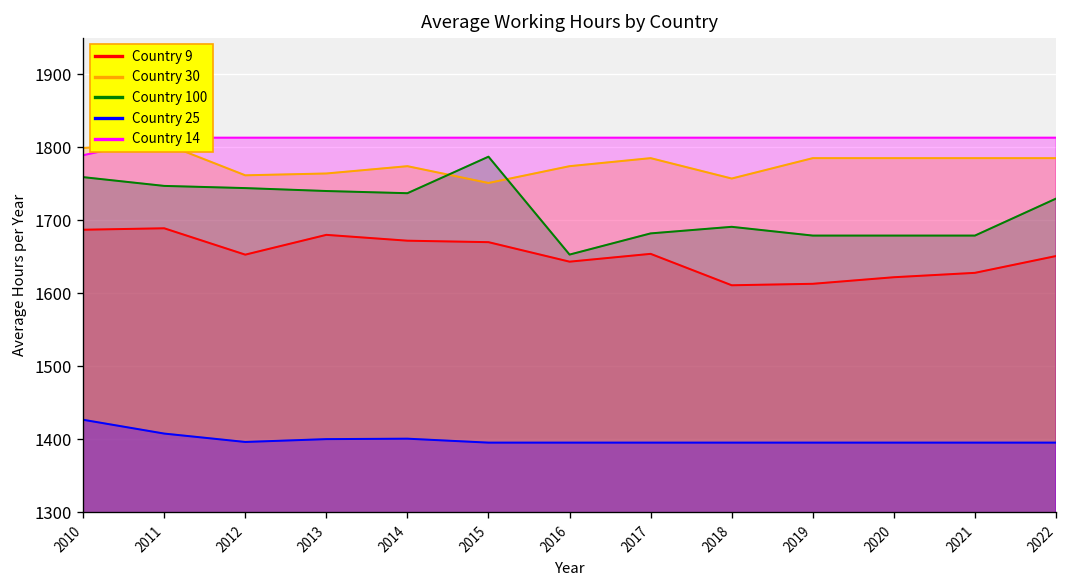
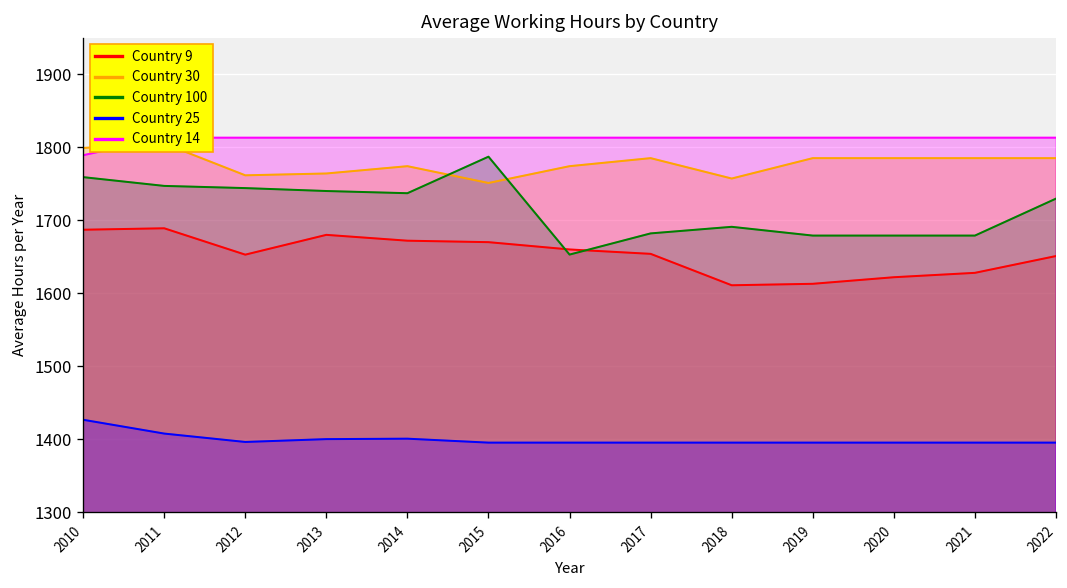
Country 9, 2016: 1640 -> 1660
